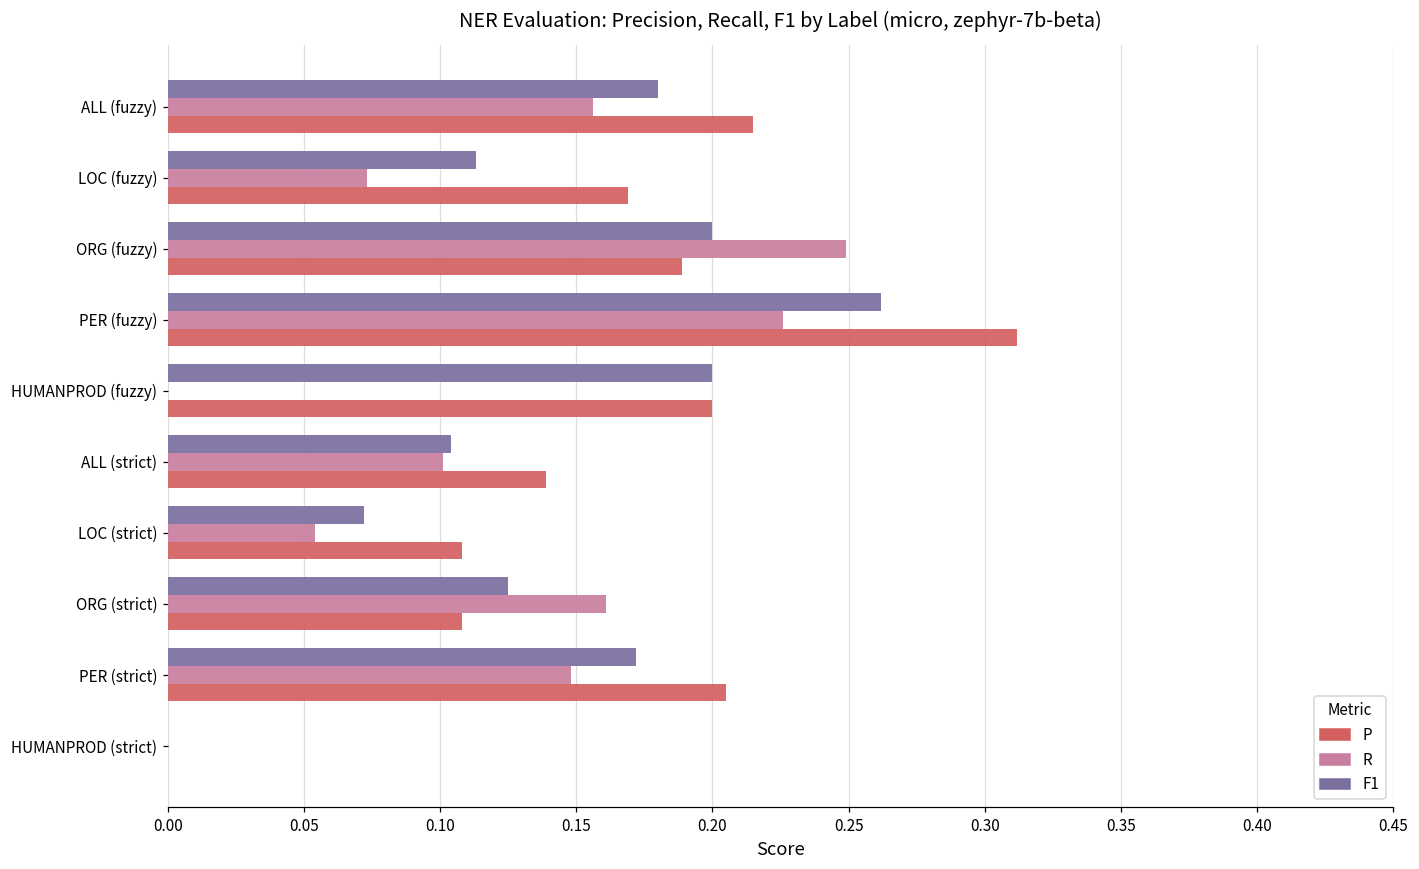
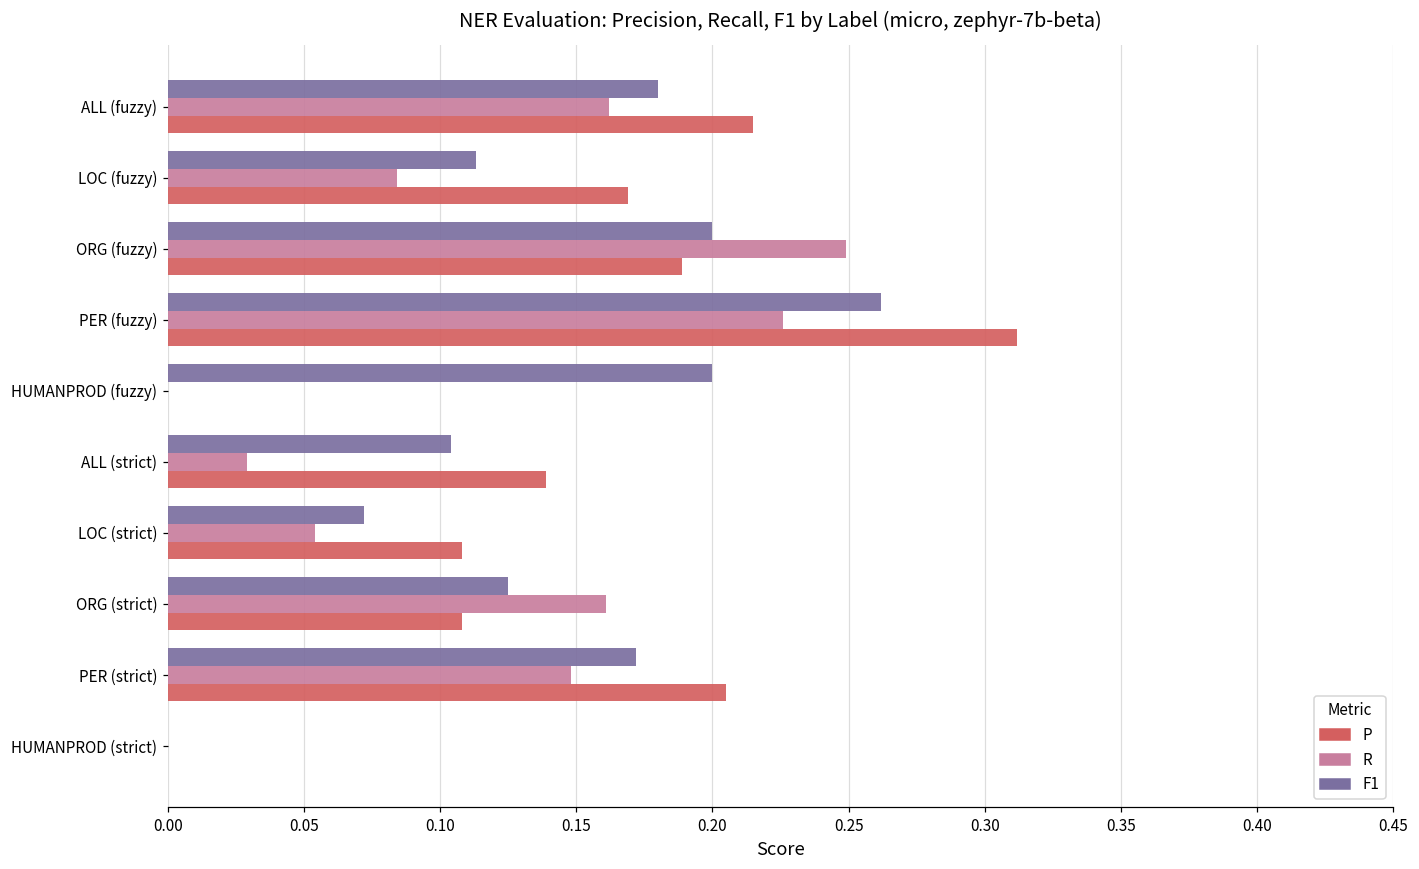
R, ALL (fuzzy): 0.156 -> 0.162
R, LOC (fuzzy): 0.073 -> 0.084
P, HUMANPROD (fuzzy): 0.2 -> 0.0
R, ALL (strict): 0.101 -> 0.029
